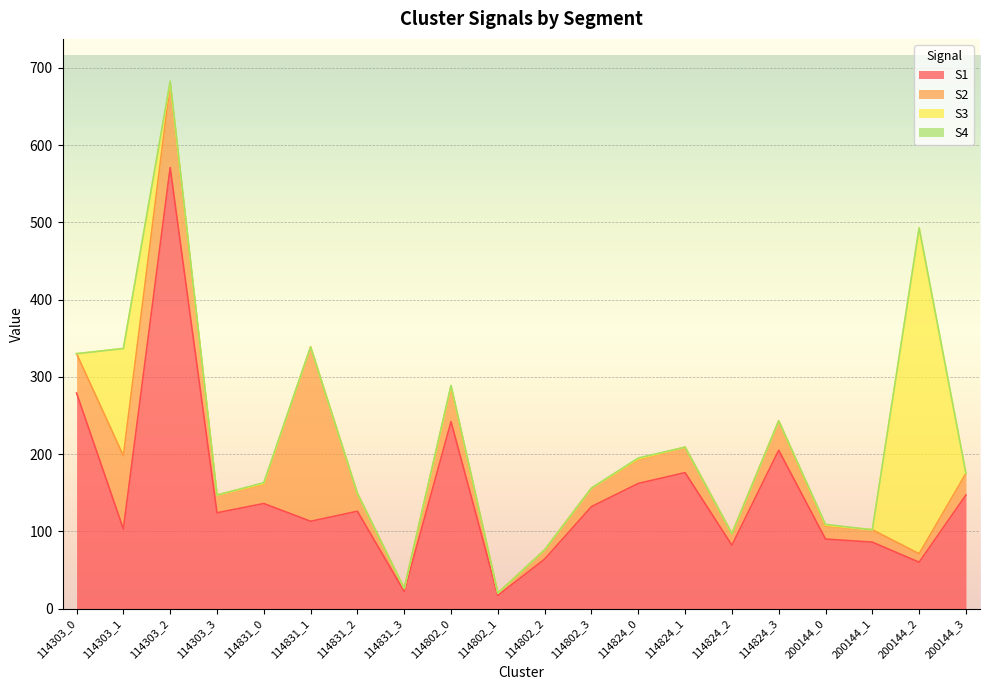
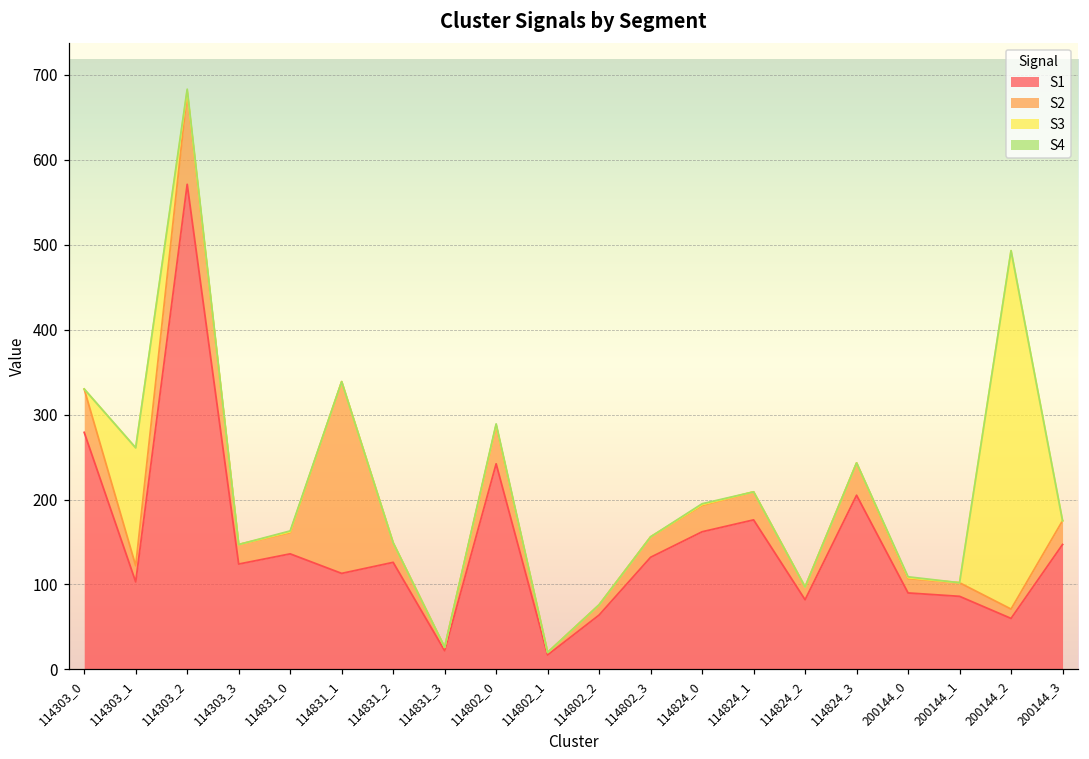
S2, 114303_1: 90 -> 20
